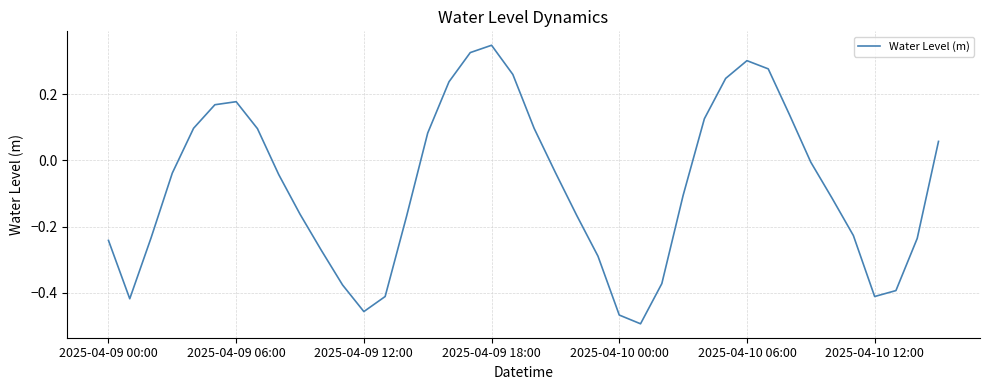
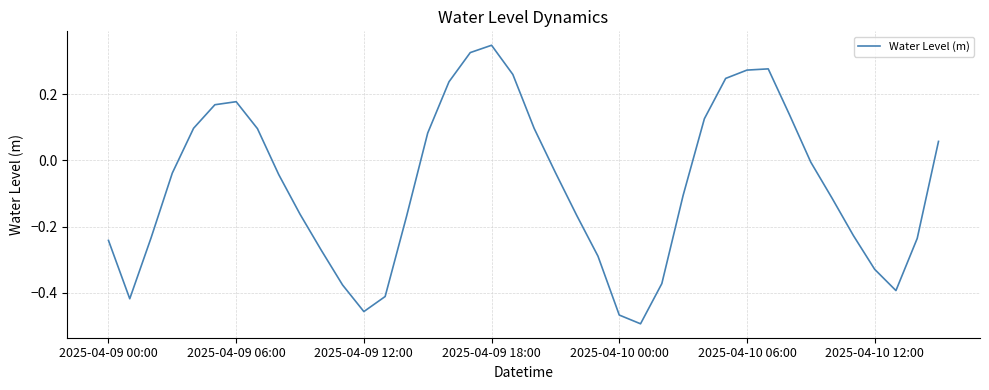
2025-04-10 06:00: 0.30 -> 0.27
2025-04-10 12:00: -0.41 -> -0.33
